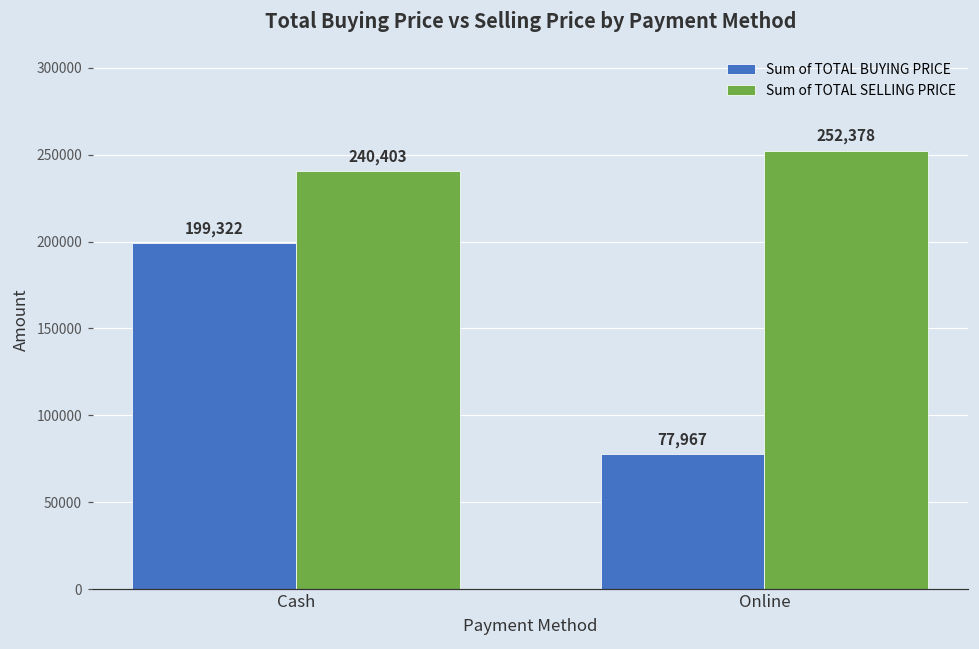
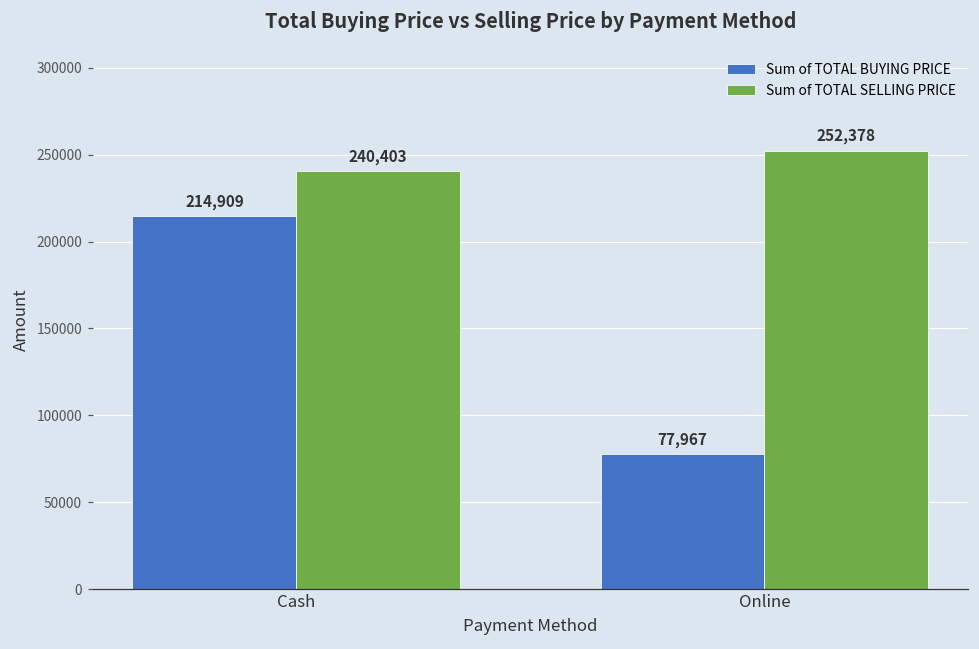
Sum of TOTAL BUYING PRICE, Cash: 199,322 -> 214,909
